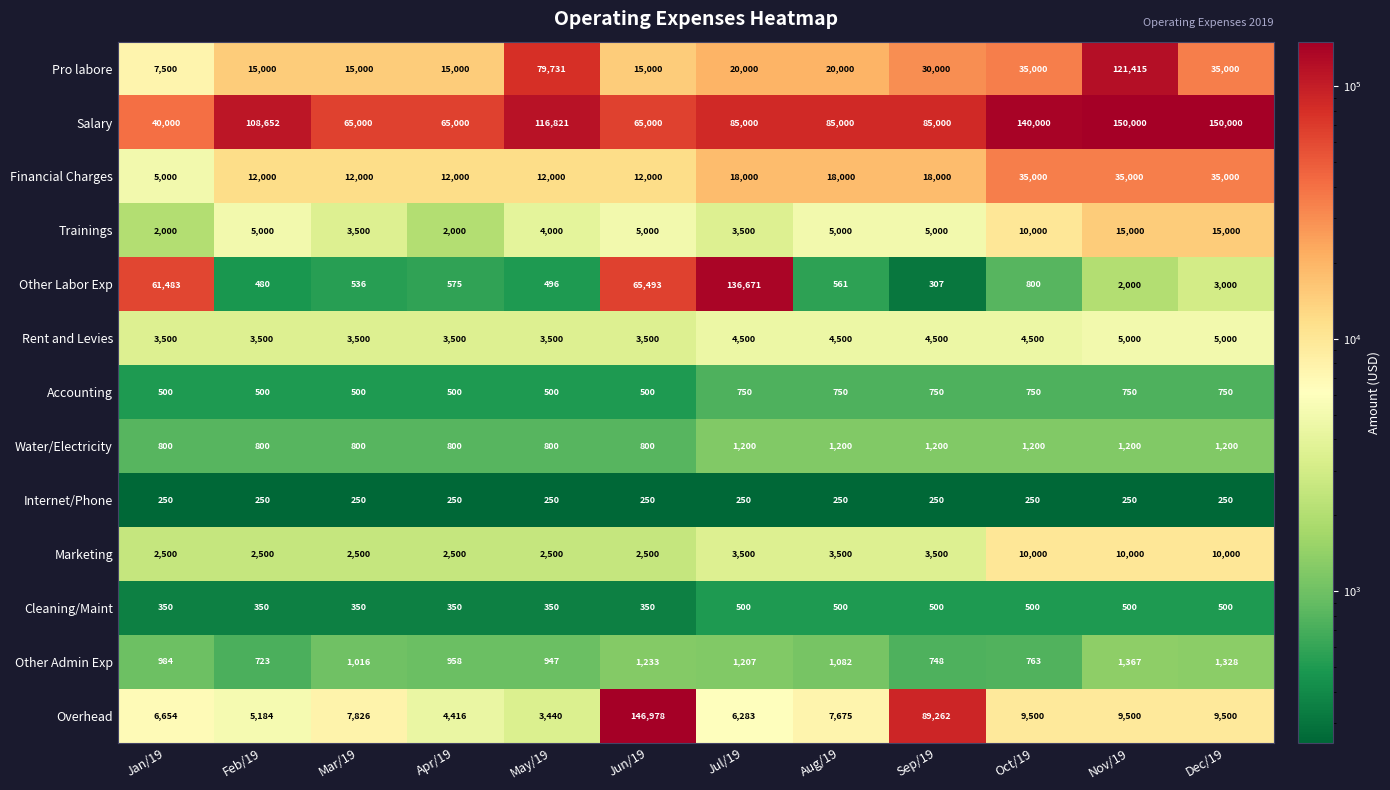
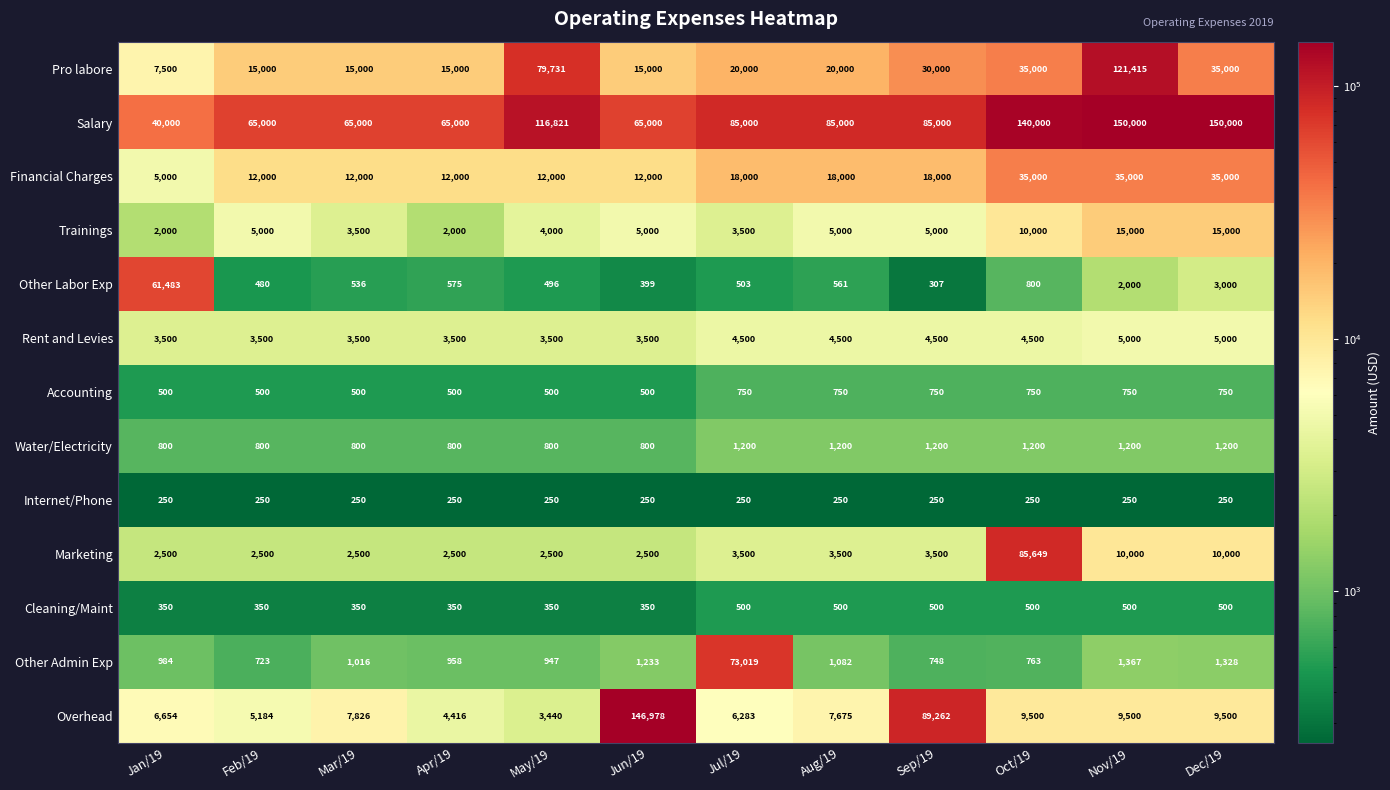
Salary, Feb/19: 108,652 -> 65,000
Other Labor Exp, Jun/19: 65,493 -> 399
Other Labor Exp, Jul/19: 136,671 -> 503
Marketing, Oct/19: 10,000 -> 85,649
Other Admin Exp, Jul/19: 1,207 -> 73,019
